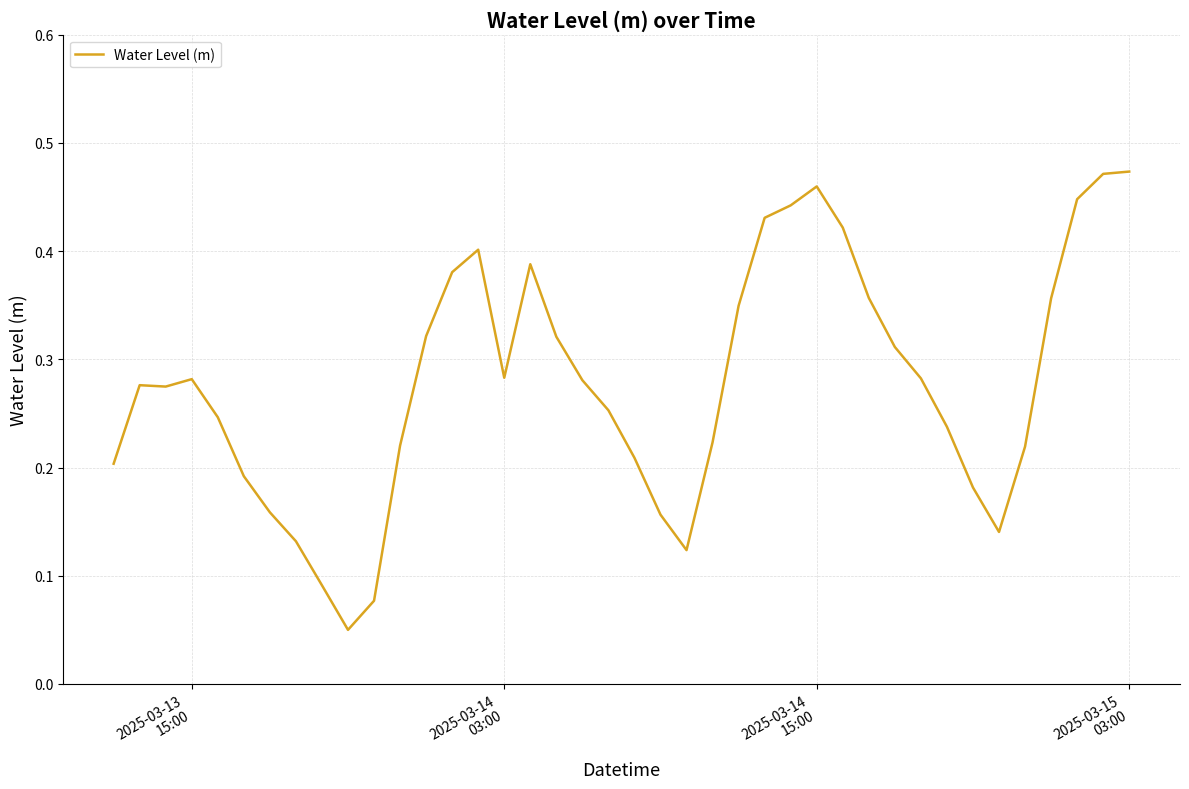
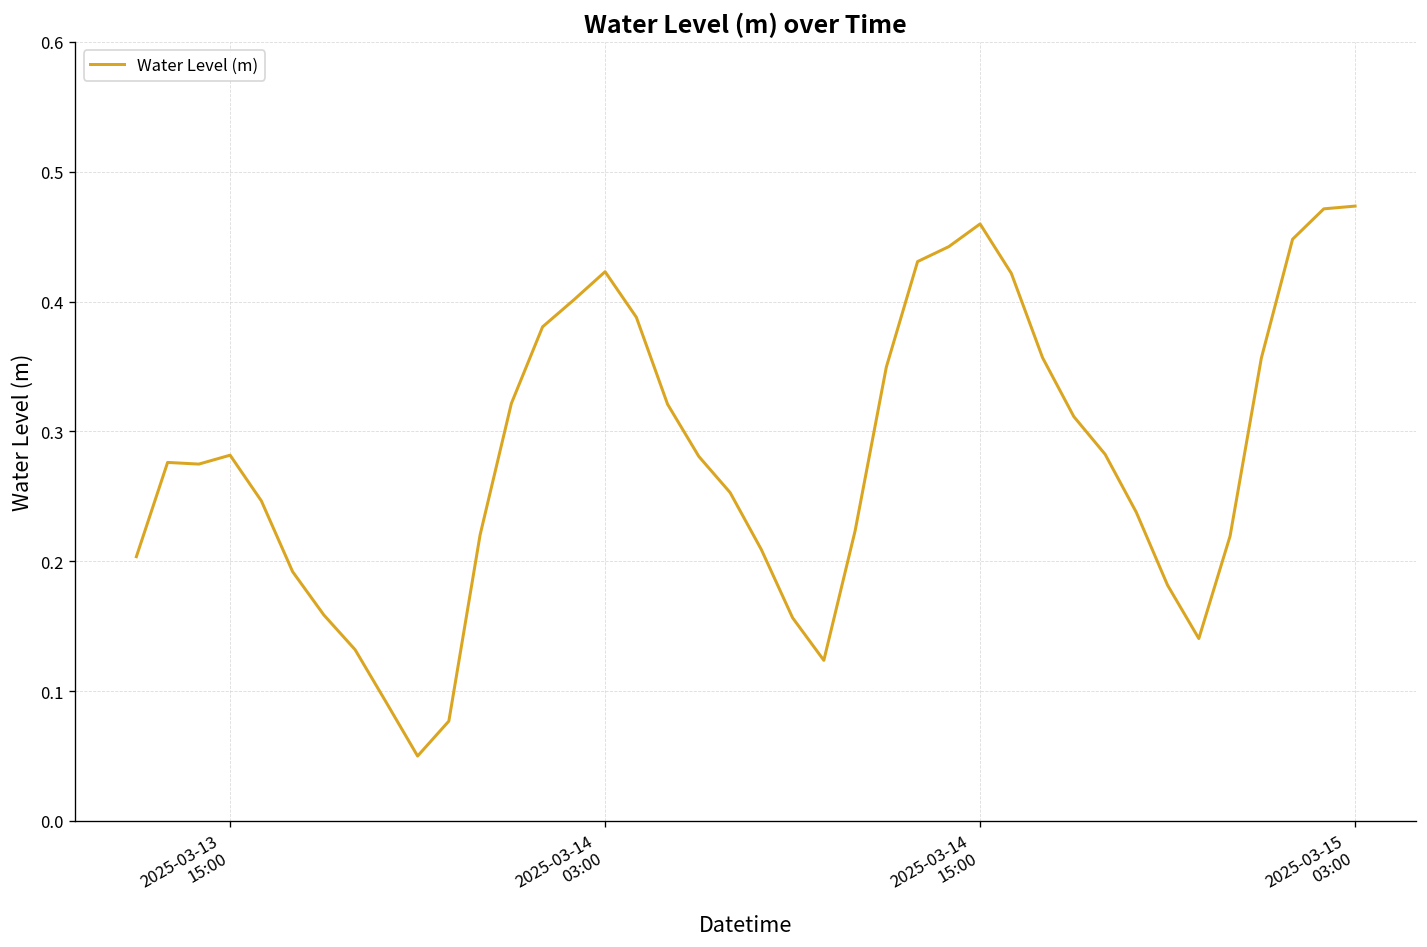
2025-03-14 03:00: 0.283 -> 0.423
